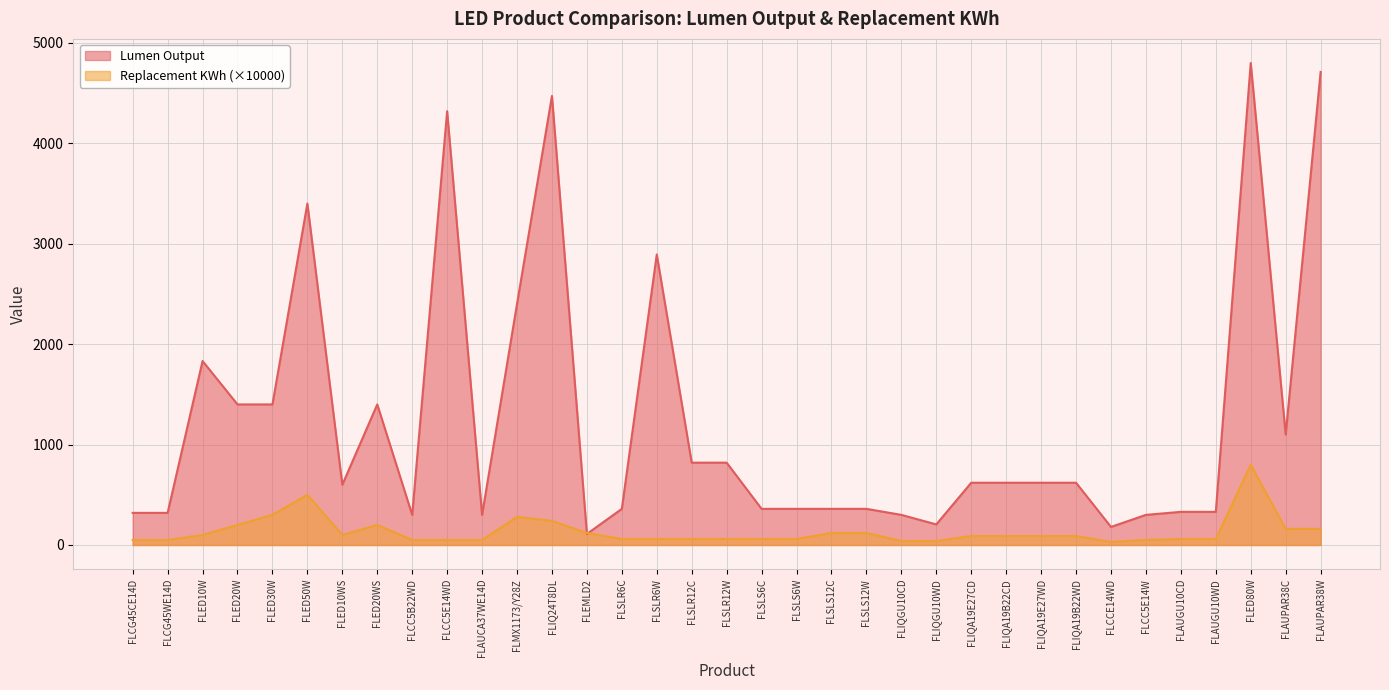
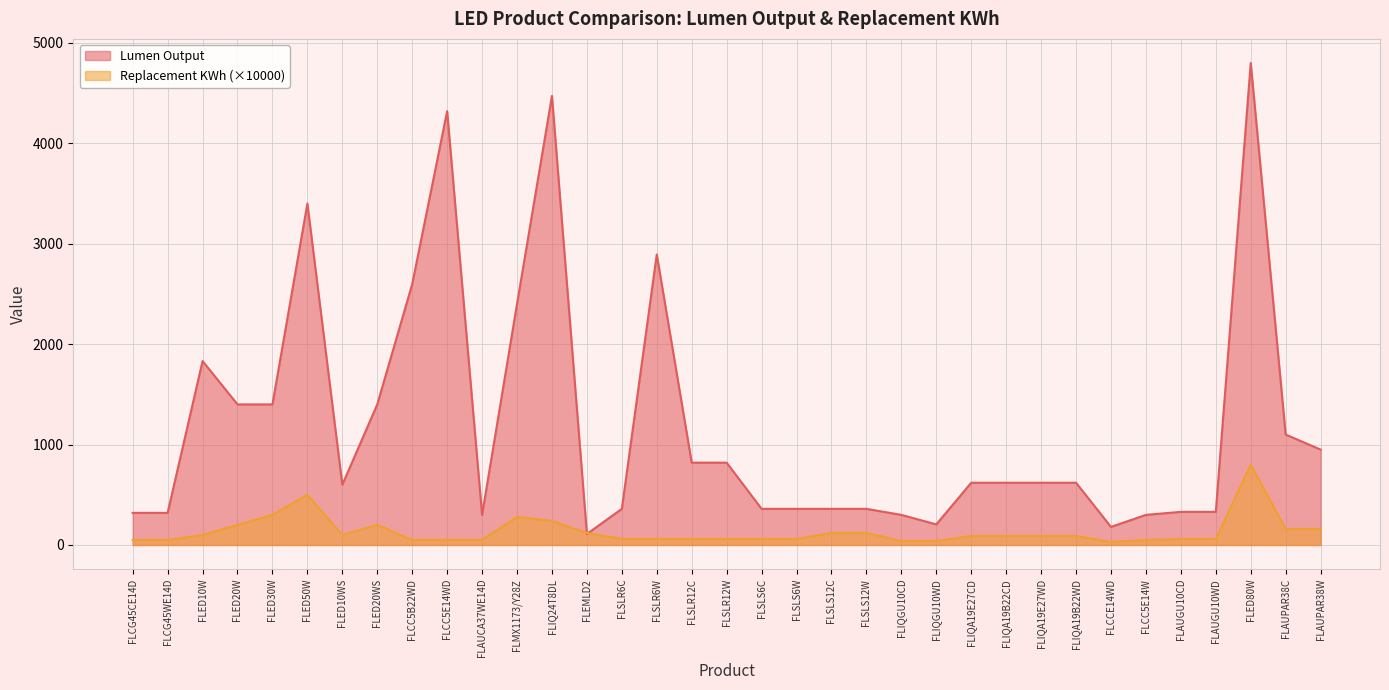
Lumen Output, FLCC5B22WD: 300 -> 2600
Lumen Output, FLAUPAR38W: 4710 -> 950
